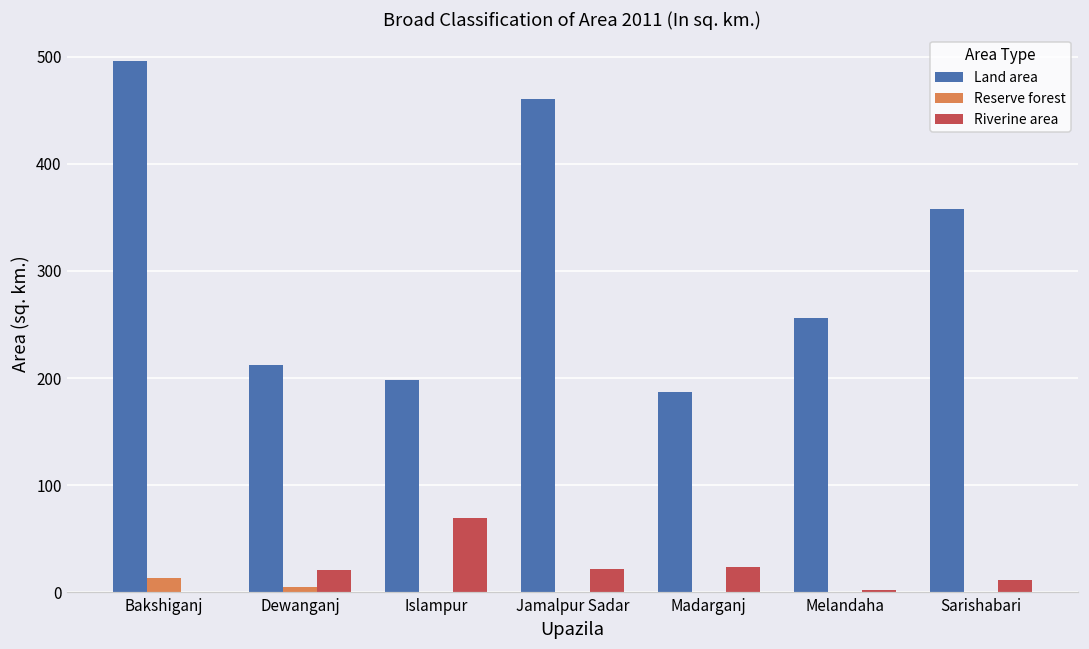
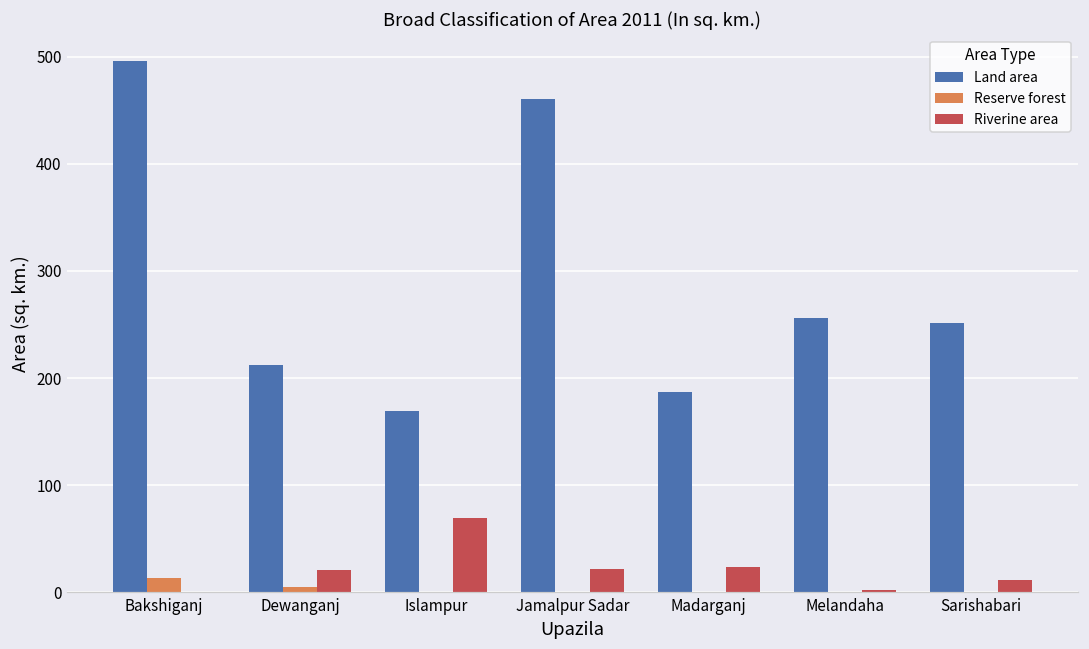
Land area, Islampur: 200 -> 170
Land area, Sarishabari: 360 -> 250
